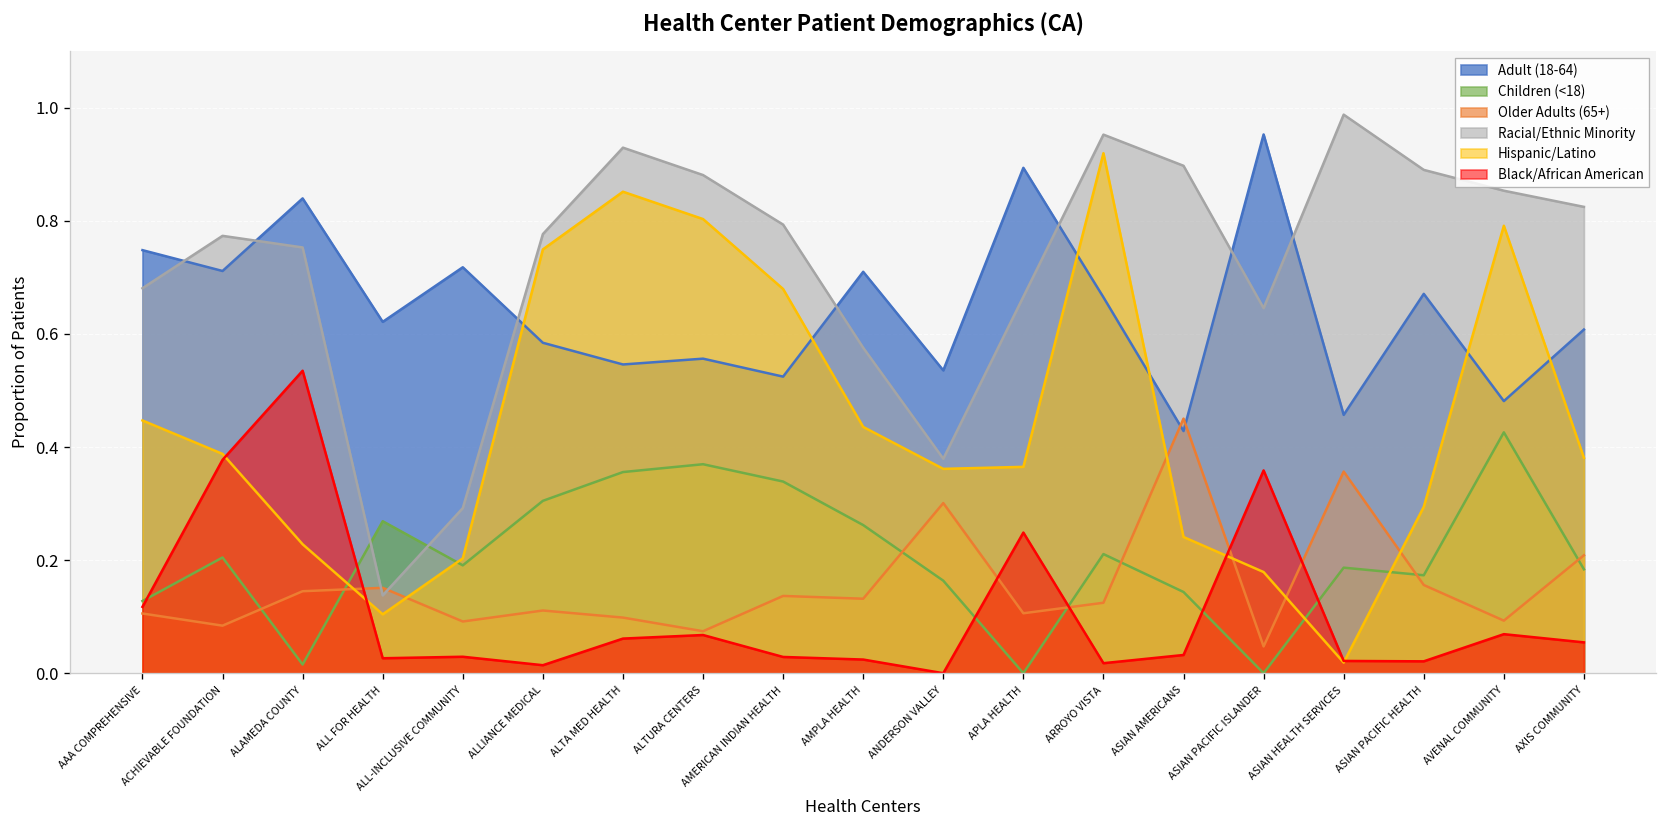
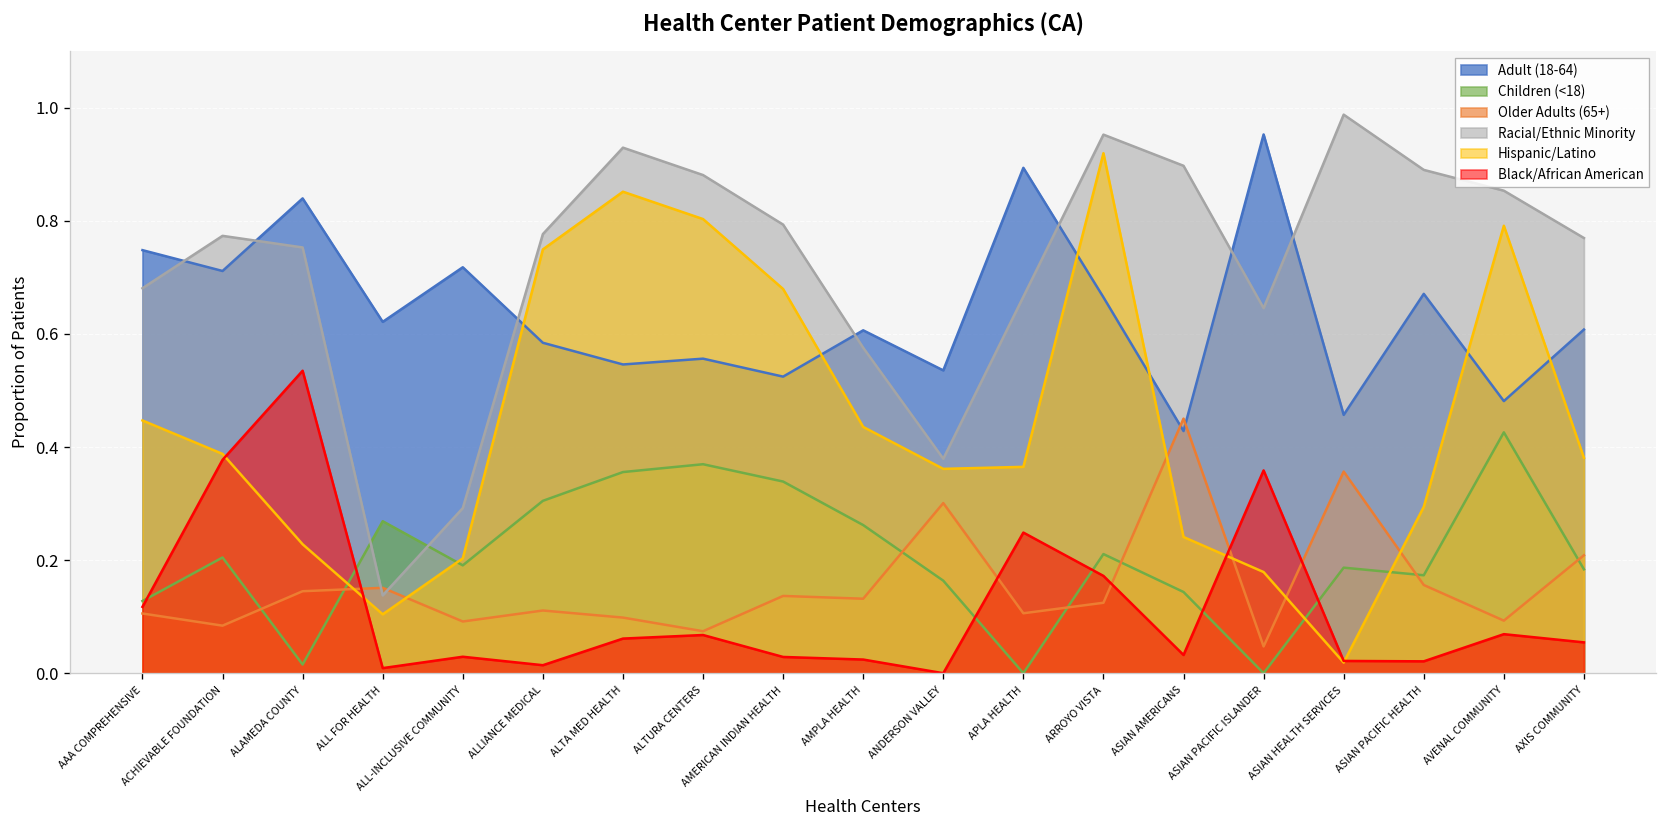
Black/African American, ALL FOR HEALTH: 0.03 -> 0.01
Adult (18-64), AMPLA HEALTH: 0.71 -> 0.61
Black/African American, ARROYO VISTA: 0.02 -> 0.17
Racial/Ethnic Minority, AXIS COMMUNITY: 0.82 -> 0.77
